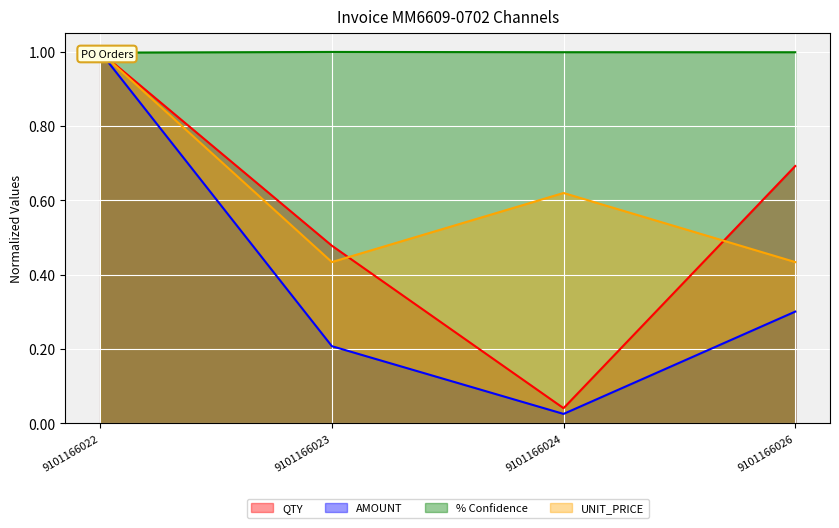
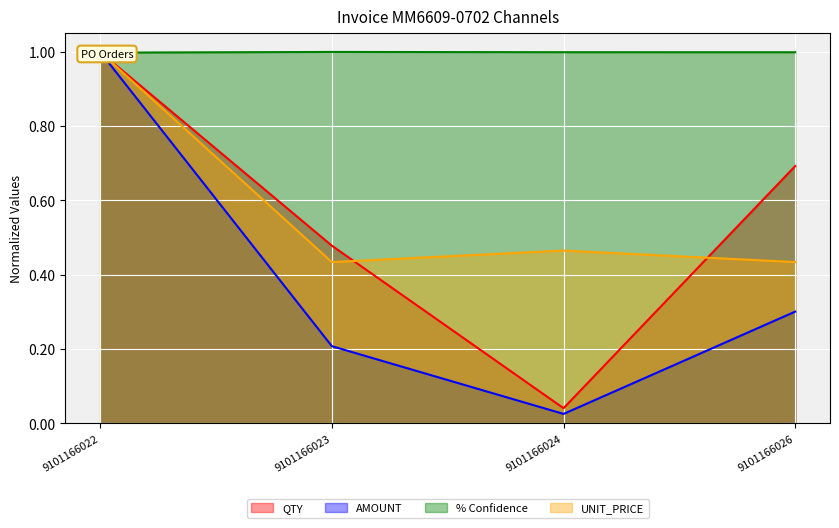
UNIT_PRICE, 9101166024: 0.62 -> 0.47
